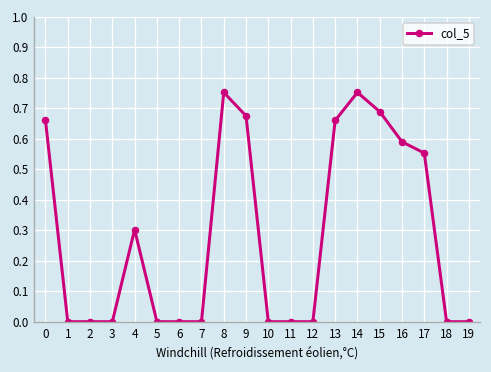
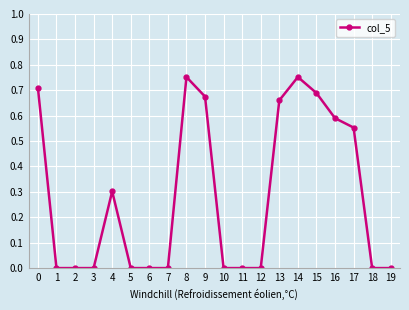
0: 0.66 -> 0.71
